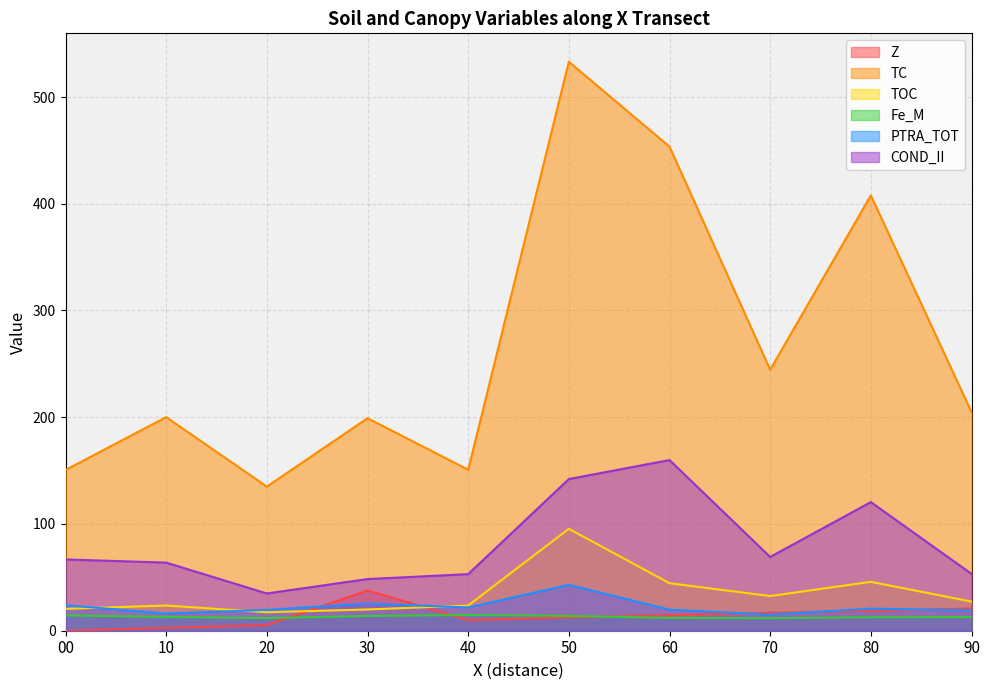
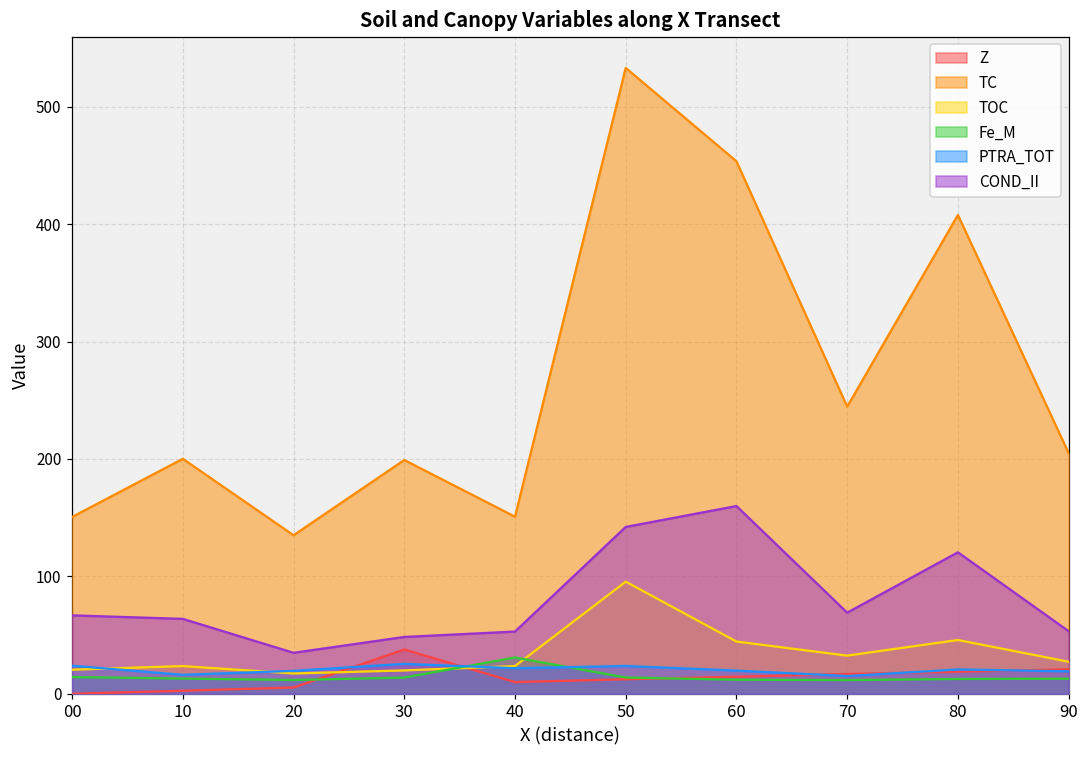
Fe_M, 40: 15 -> 31
PTRA_TOT, 50: 43 -> 24
